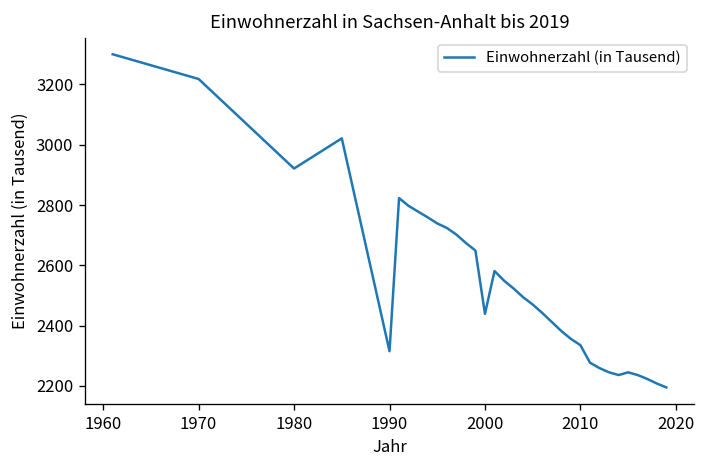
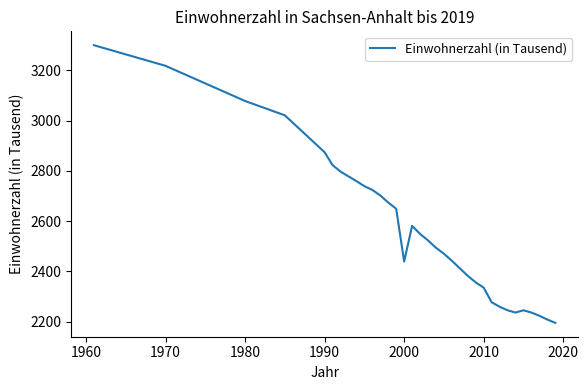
1980: 2920 -> 3080
1990: 2320 -> 2870
